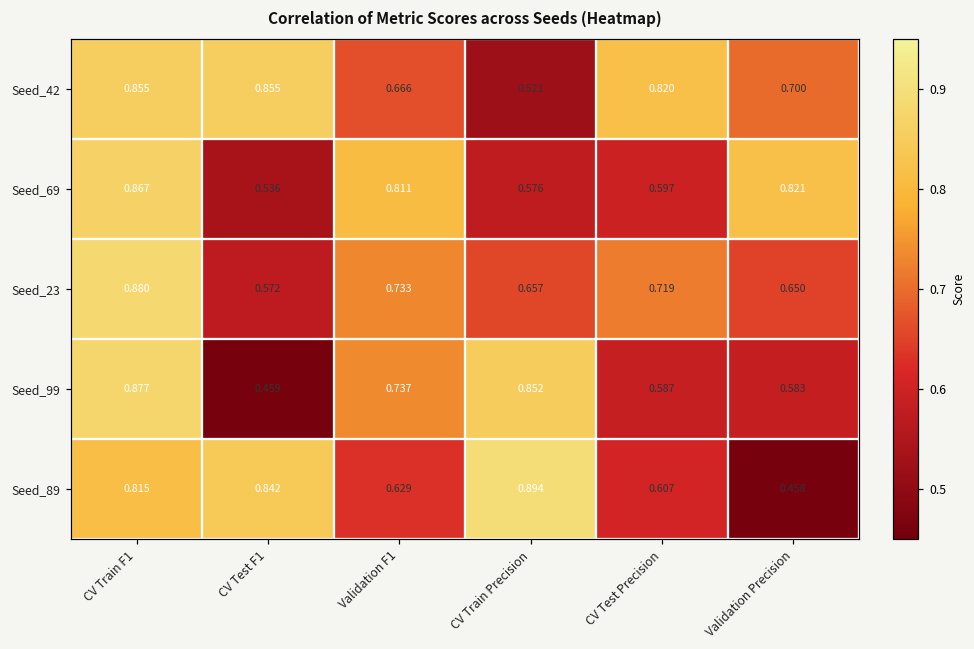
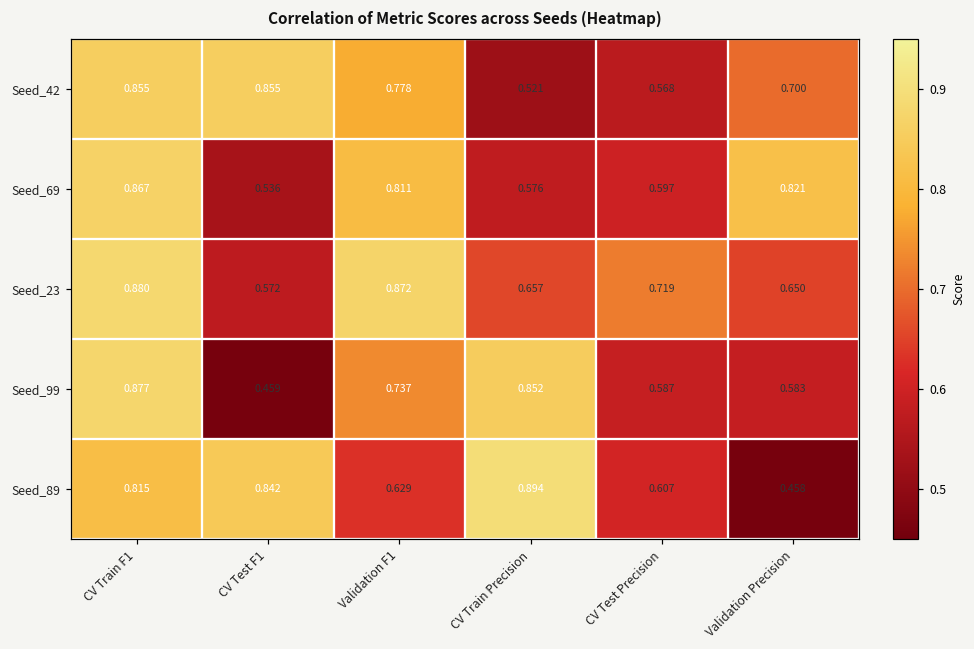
Seed_42, Validation F1: 0.666 -> 0.778
Seed_42, CV Test Precision: 0.820 -> 0.568
Seed_23, Validation F1: 0.733 -> 0.872
